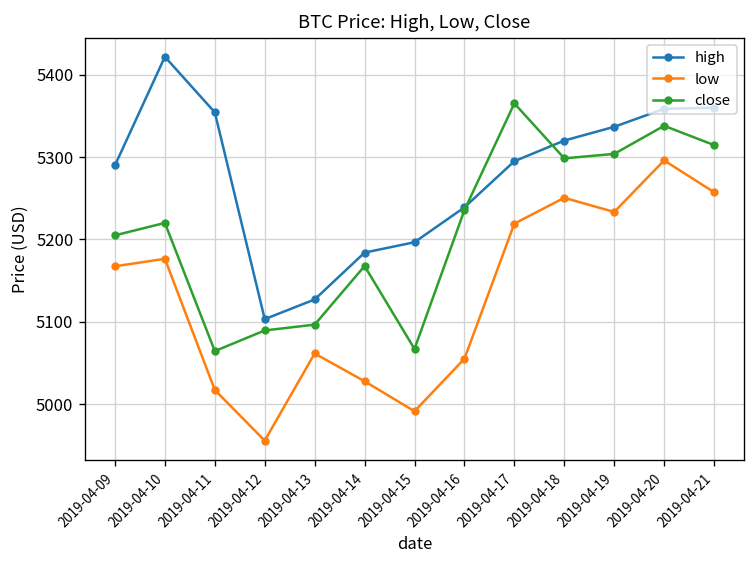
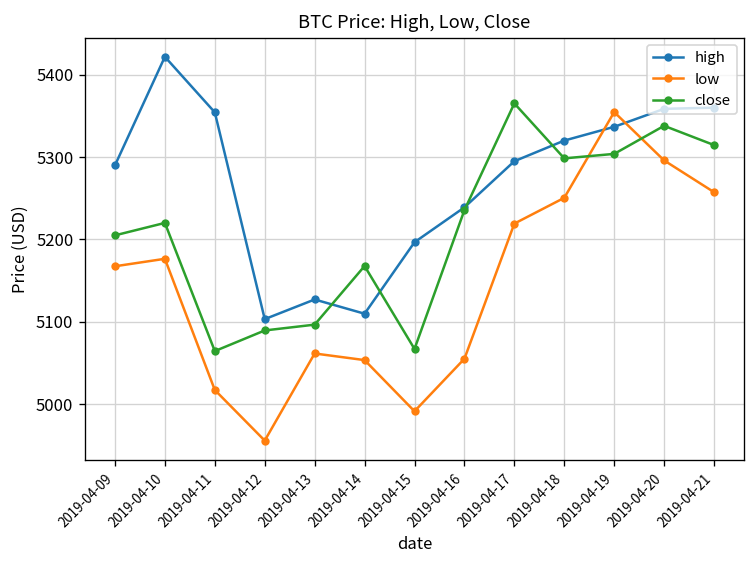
high, 2019-04-14: 5180 -> 5110
low, 2019-04-14: 5030 -> 5050
low, 2019-04-19: 5230 -> 5350
